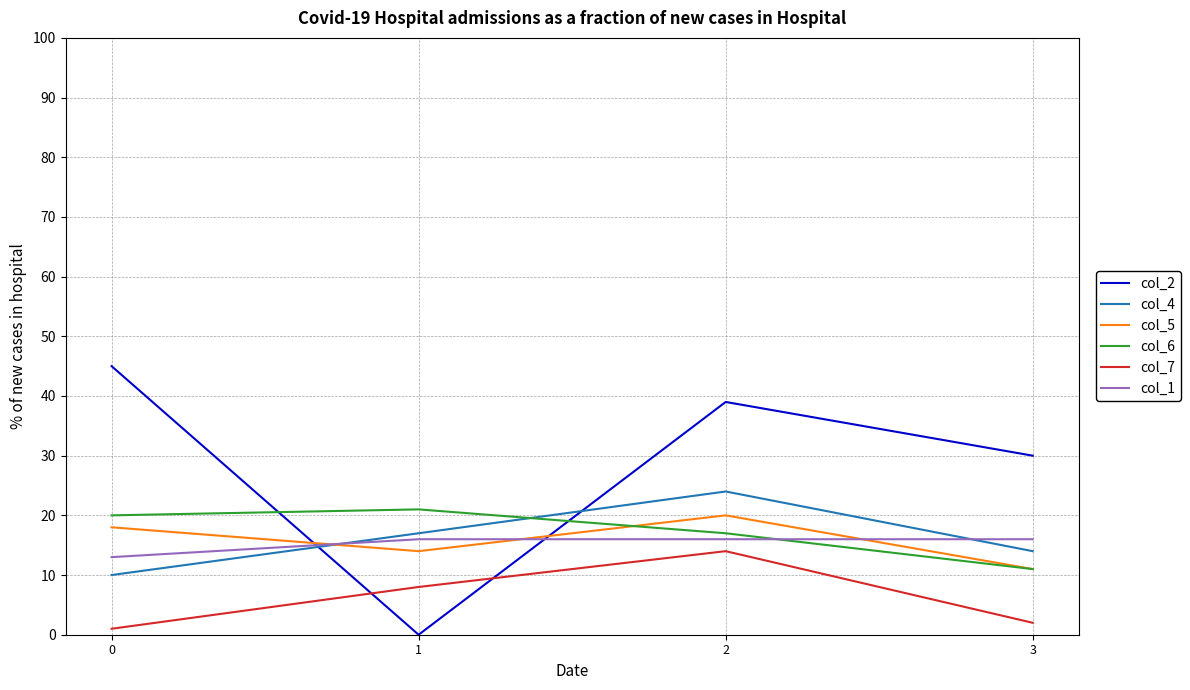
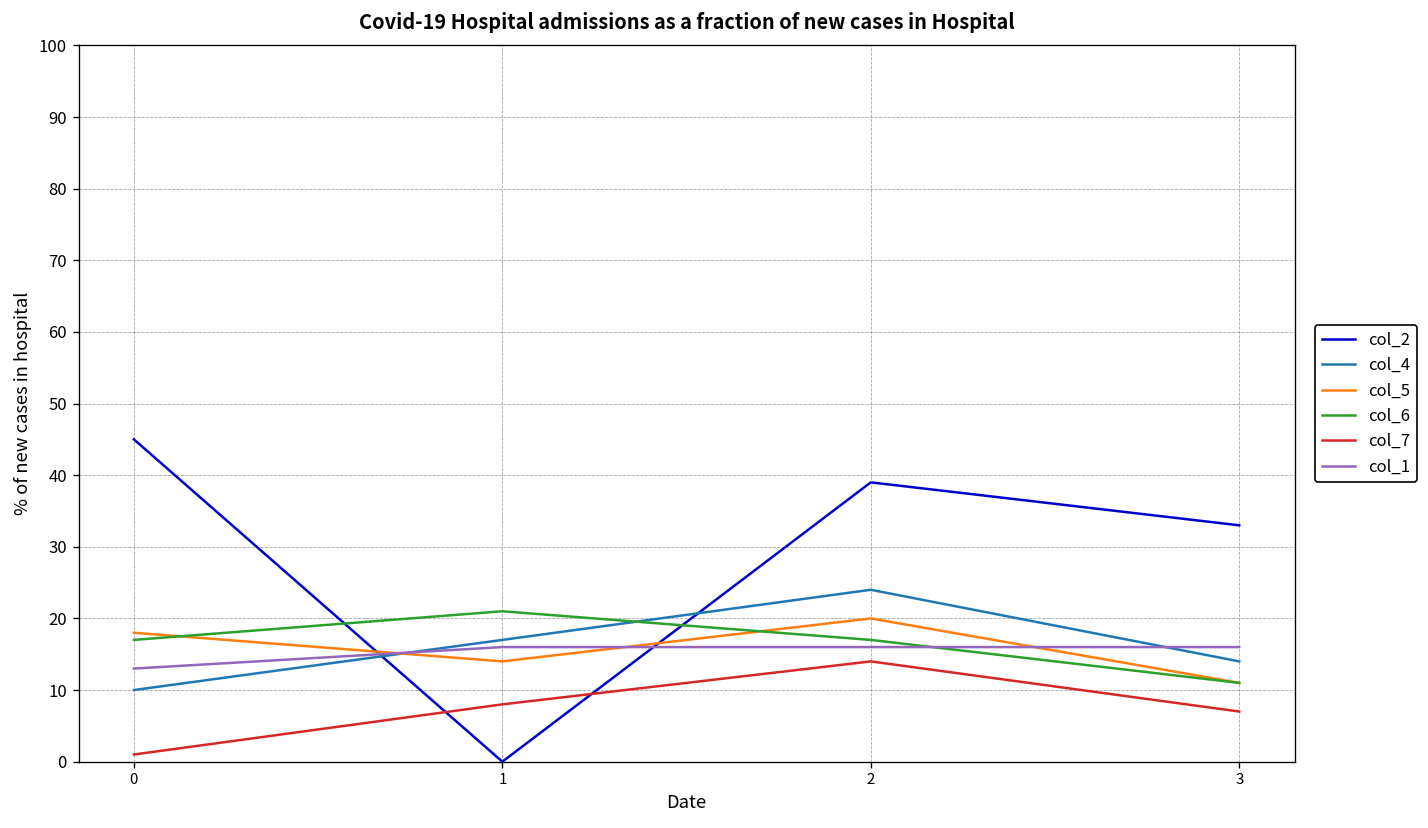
col_6, 0: 20 -> 17
col_2, 3: 30 -> 33
col_7, 3: 2 -> 7
